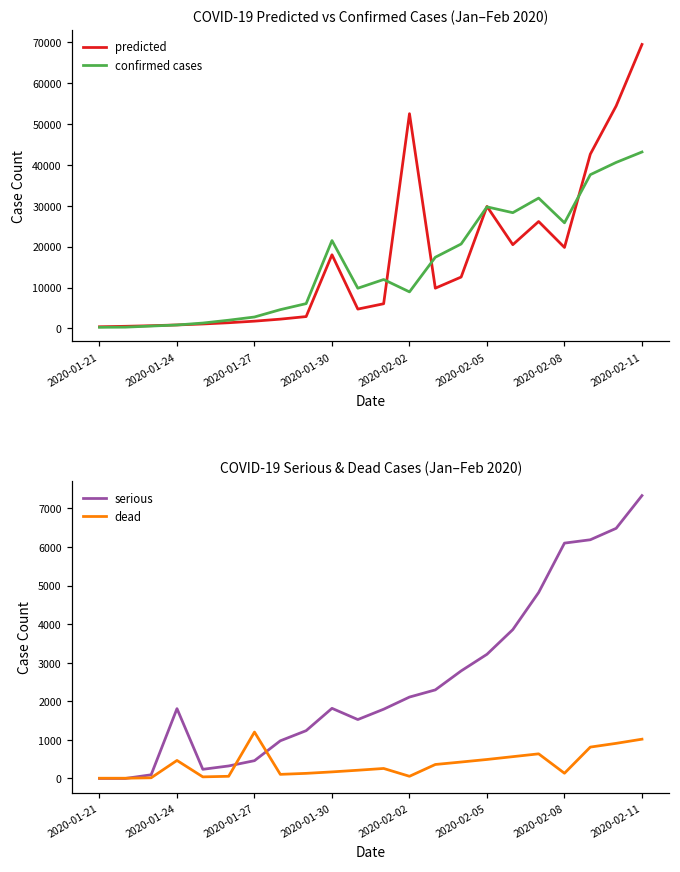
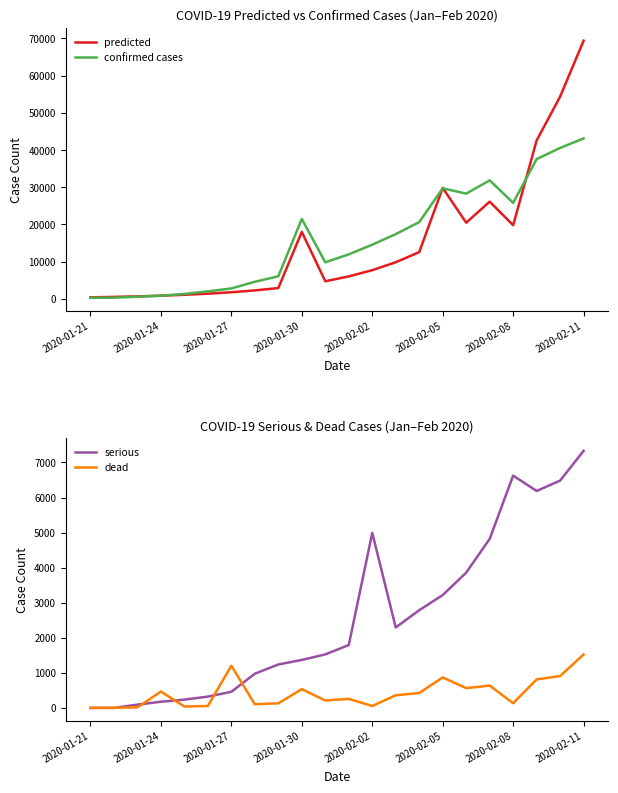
COVID-19 Predicted vs Confirmed Cases (Jan–Feb 2020), predicted, 2020-02-02: 52000 -> 8000
COVID-19 Predicted vs Confirmed Cases (Jan–Feb 2020), confirmed cases, 2020-02-02: 9000 -> 15000
COVID-19 Serious & Dead Cases (Jan–Feb 2020), serious, 2020-01-24: 1800 -> 200
COVID-19 Serious & Dead Cases (Jan–Feb 2020), serious, 2020-01-30: 1800 -> 1400
COVID-19 Serious & Dead Cases (Jan–Feb 2020), dead, 2020-01-30: 200 -> 500
COVID-19 Serious & Dead Cases (Jan–Feb 2020), serious, 2020-02-02: 2100 -> 5000
COVID-19 Serious & Dead Cases (Jan–Feb 2020), dead, 2020-02-05: 500 -> 900
COVID-19 Serious & Dead Cases (Jan–Feb 2020), serious, 2020-02-08: 6100 -> 6600
COVID-19 Serious & Dead Cases (Jan–Feb 2020), dead, 2020-02-11: 1000 -> 1500
